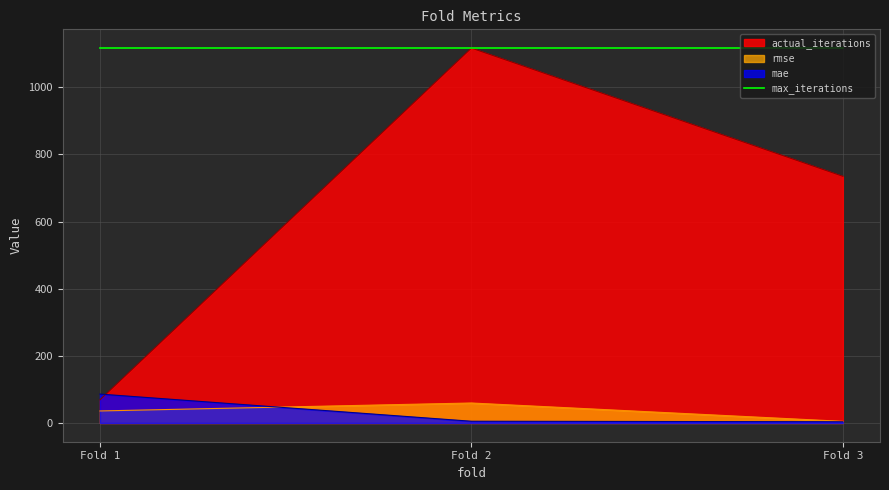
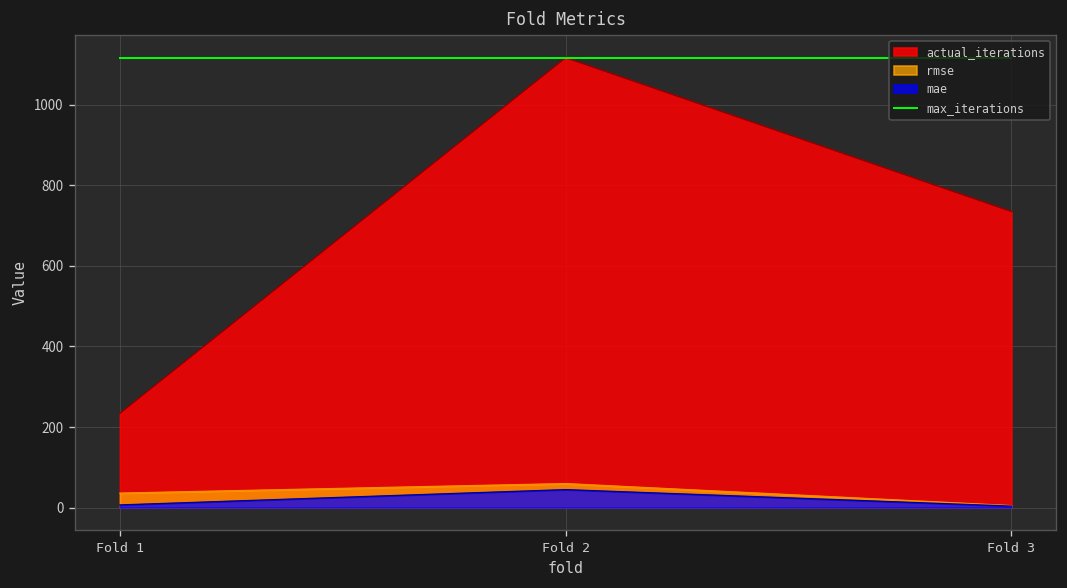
actual_iterations, Fold 1: 70 -> 230
mae, Fold 1: 90 -> 10
mae, Fold 2: 10 -> 40
